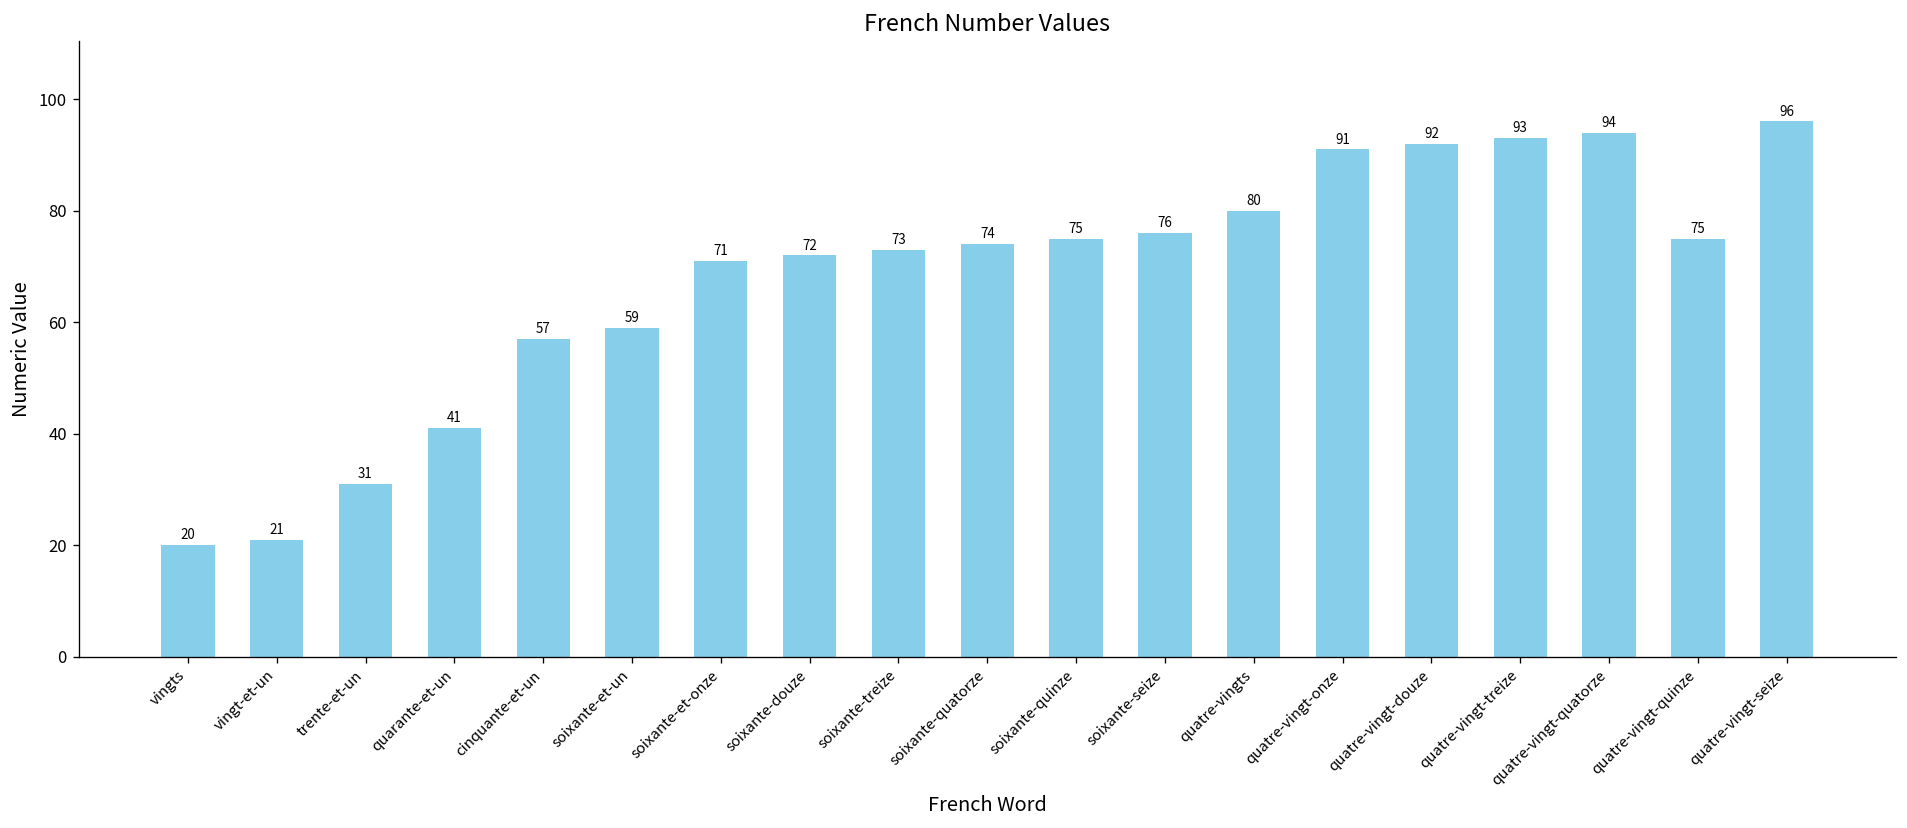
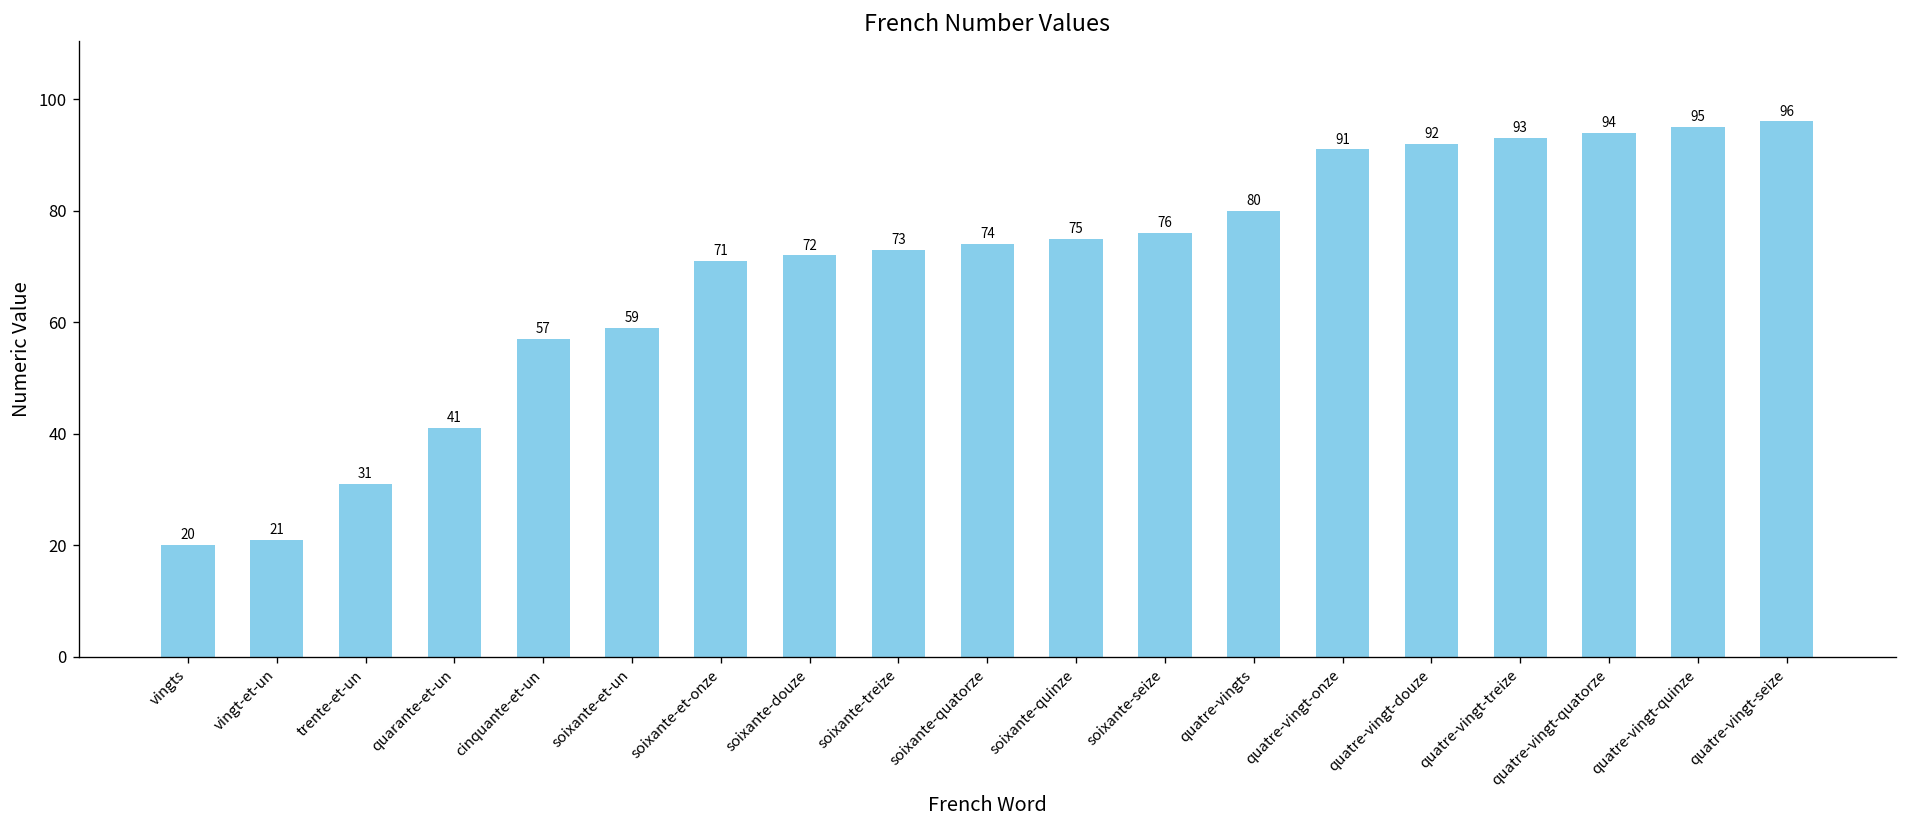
quatre-vingt-quinze: 75 -> 95
